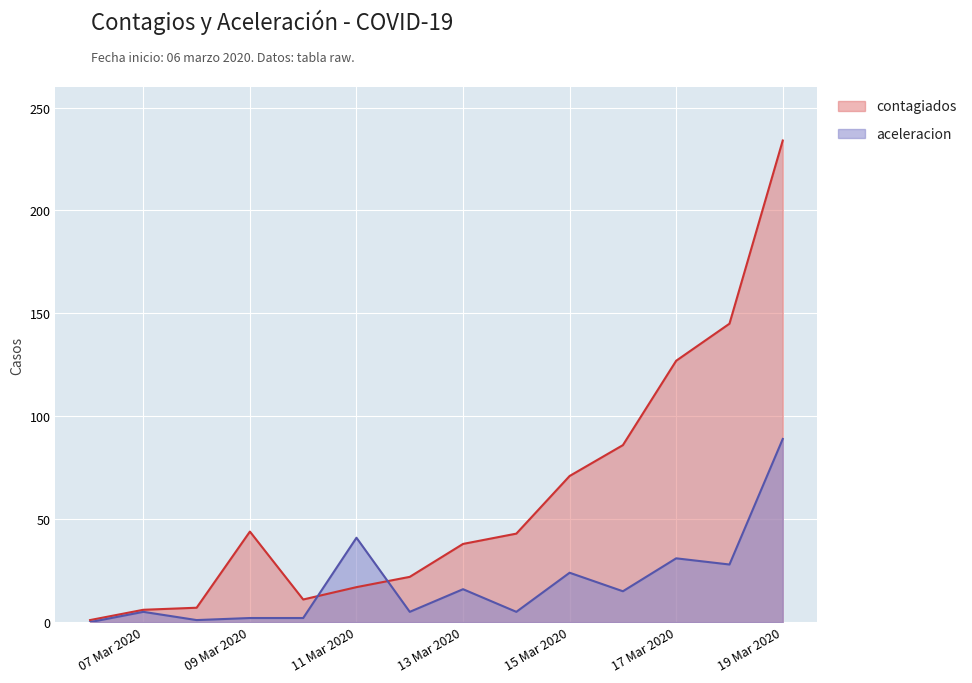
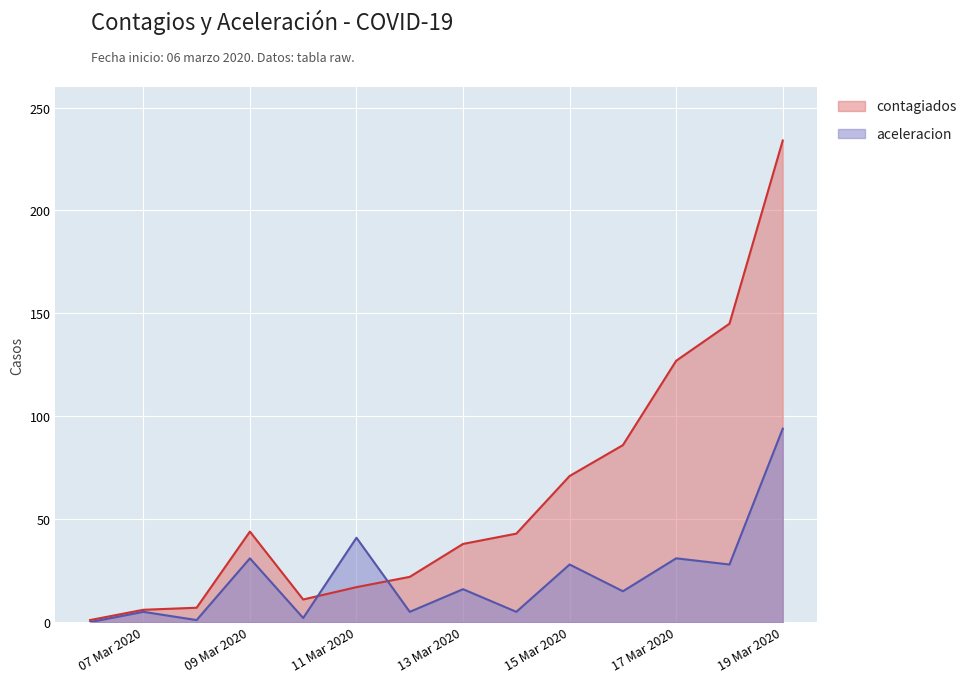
aceleracion, 09 Mar 2020: 2 -> 31
aceleracion, 15 Mar 2020: 24 -> 28
aceleracion, 19 Mar 2020: 89 -> 94
